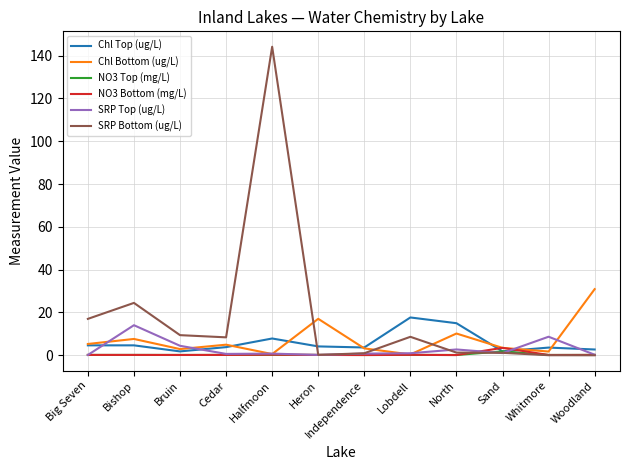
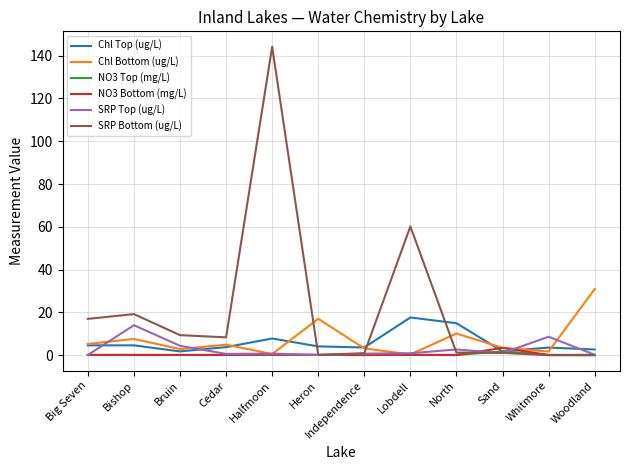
SRP Bottom (ug/L), Bishop: 24 -> 19
SRP Bottom (ug/L), Lobdell: 9 -> 60
